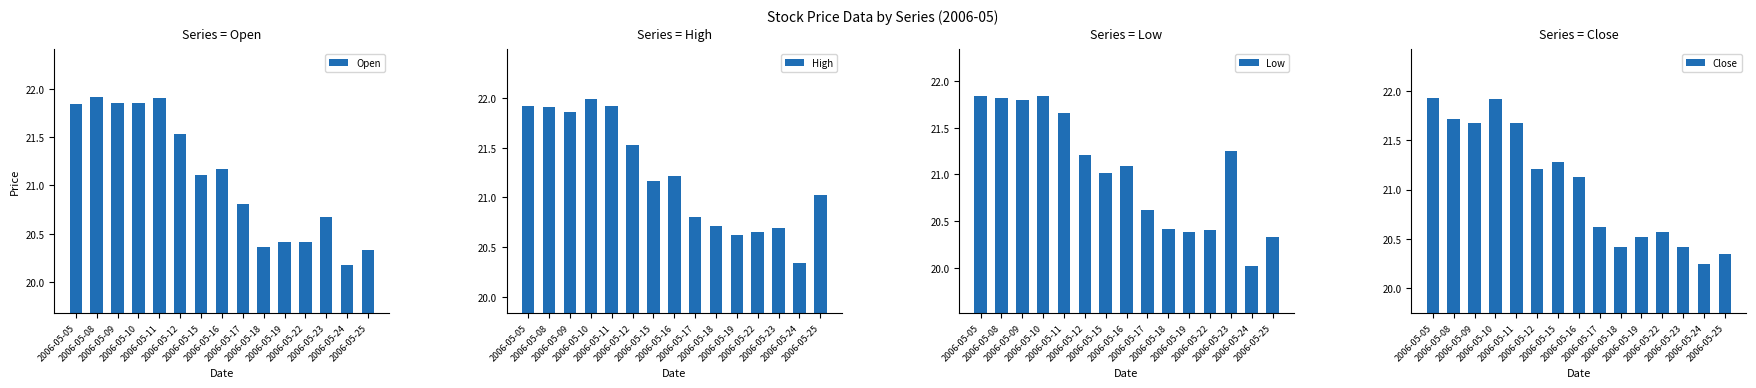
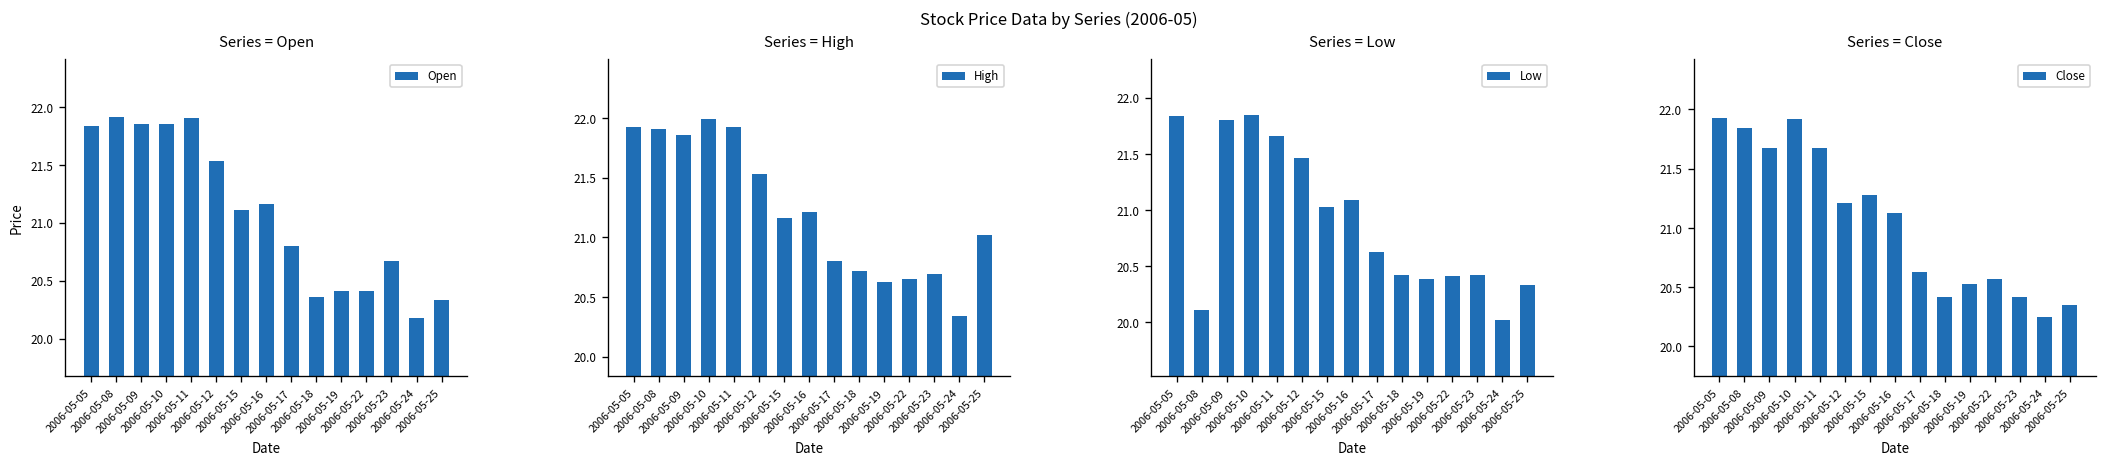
Series = Low, 2006-05-08: 21.8 -> 20.1
Series = Low, 2006-05-12: 21.2 -> 21.5
Series = Low, 2006-05-23: 21.3 -> 20.4
Series = Close, 2006-05-08: 21.7 -> 21.8
